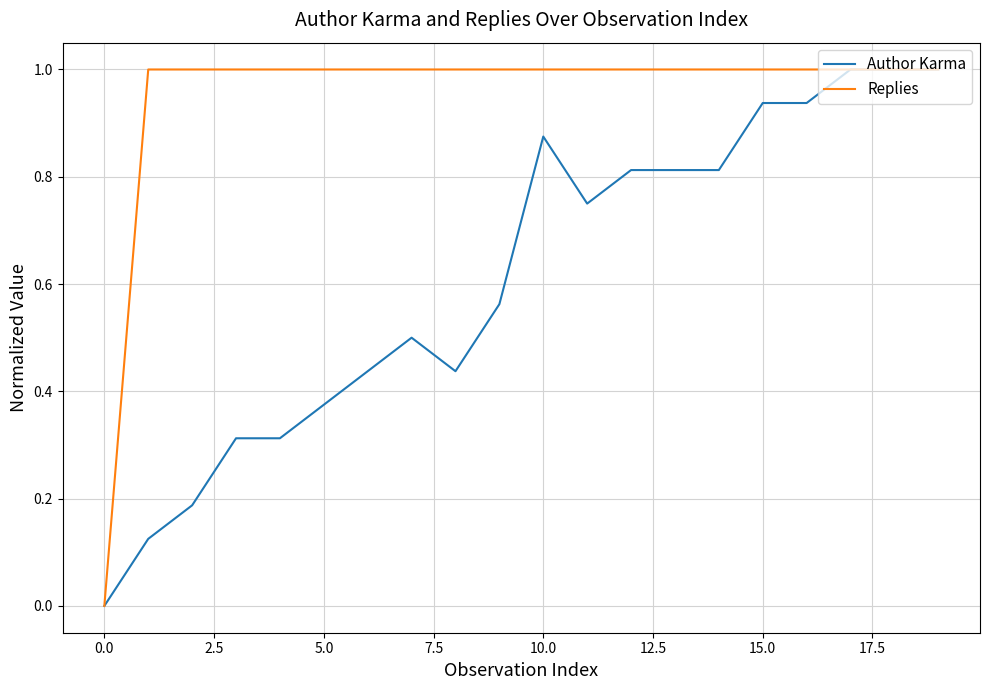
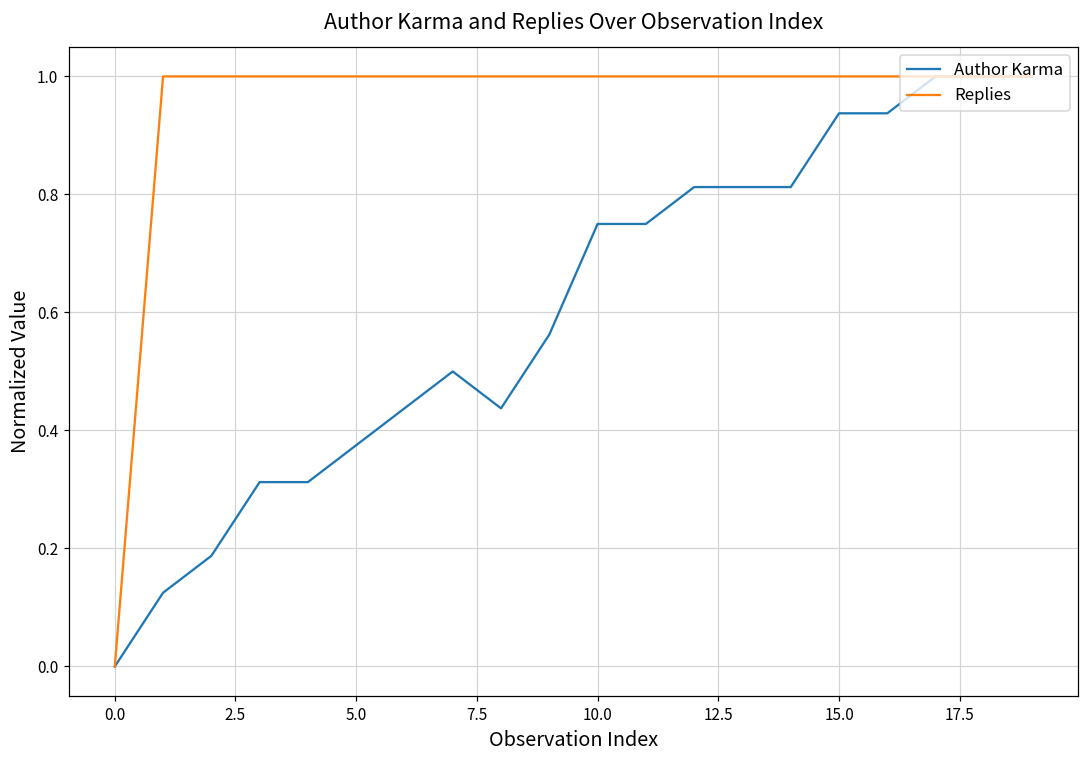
Author Karma, 10.0: 0.88 -> 0.75
